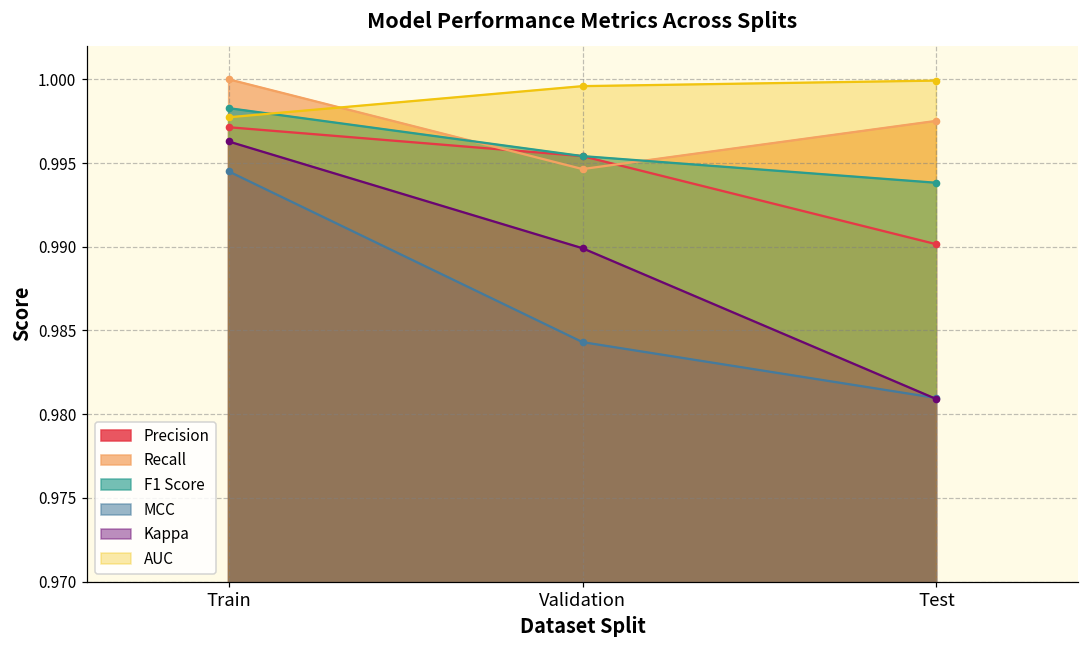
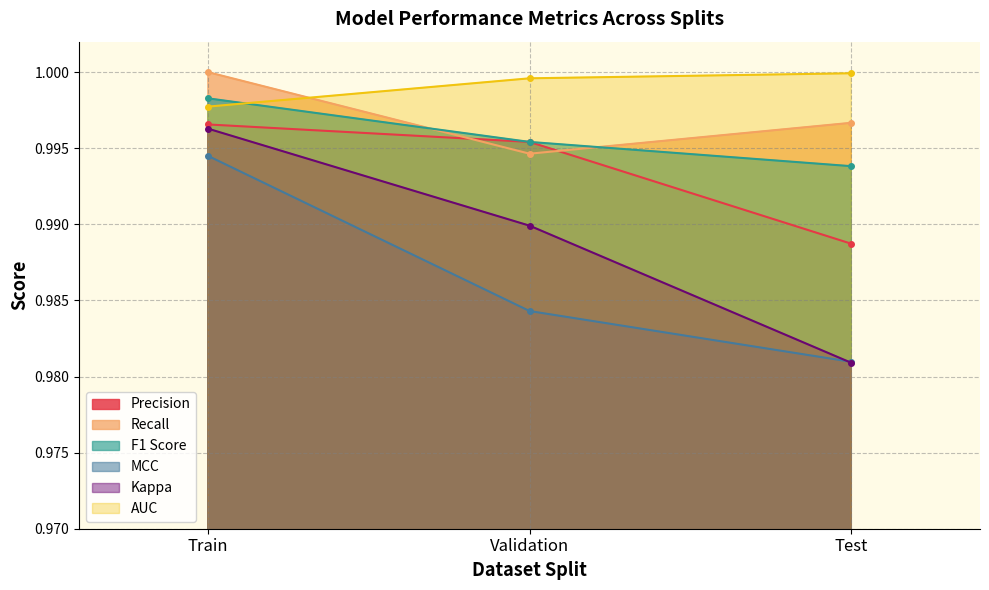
Precision, Train: 0.9971 -> 0.9966
Precision, Test: 0.9901 -> 0.9887
Recall, Test: 0.9975 -> 0.9967
